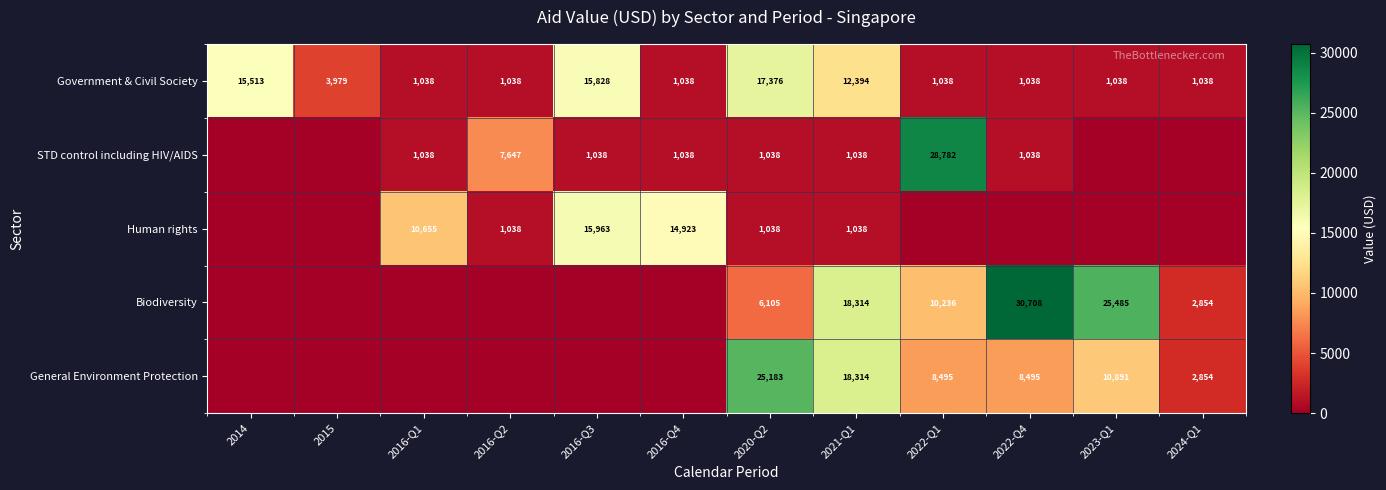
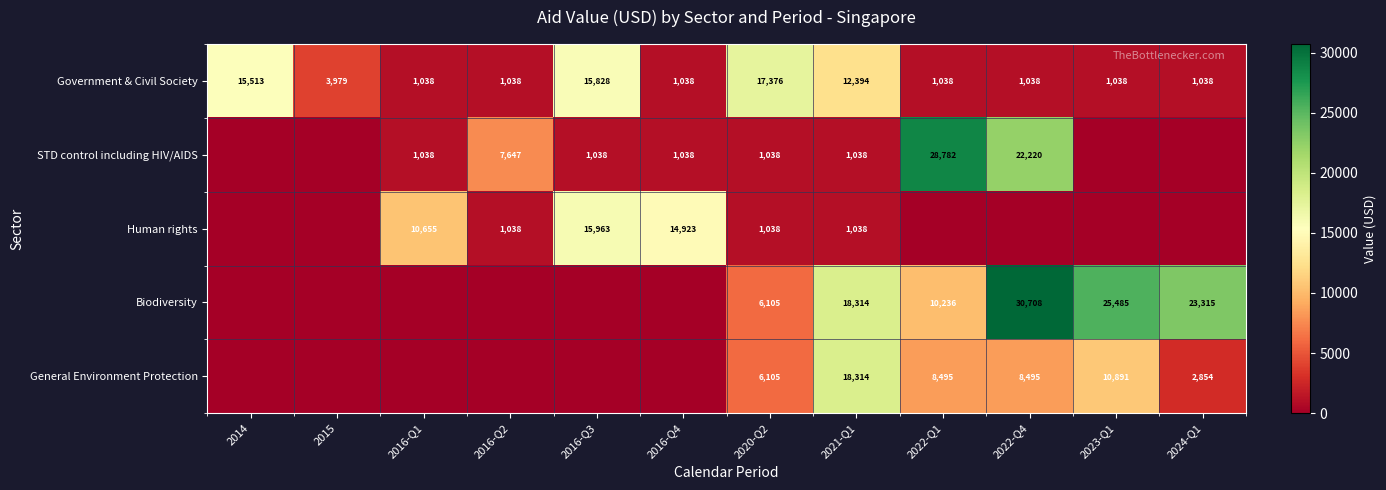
STD control including HIV/AIDS, 2022-Q4: 1,038 -> 22,220
Biodiversity, 2024-Q1: 2,854 -> 23,315
General Environment Protection, 2020-Q2: 25,183 -> 6,105
